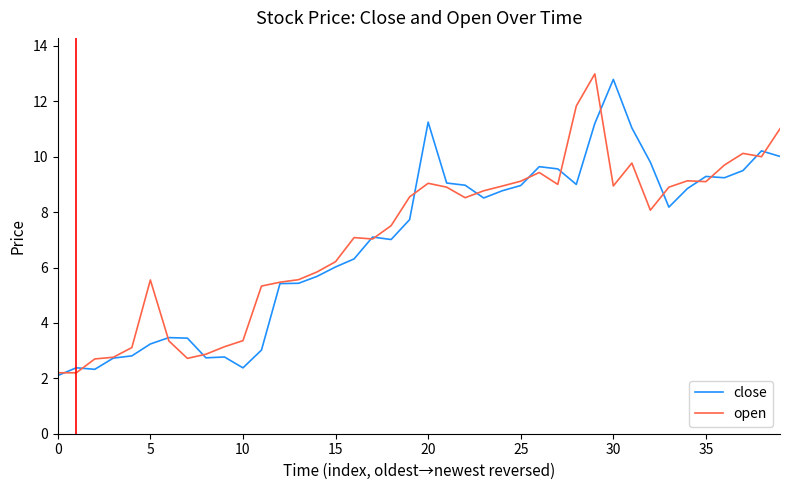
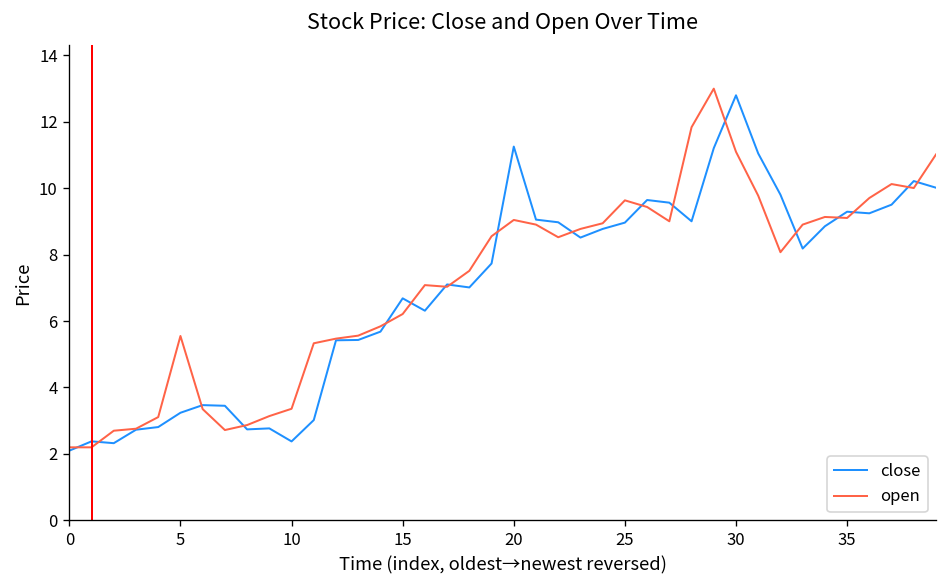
close, 15: 6.0 -> 6.7
open, 25: 9.1 -> 9.6
open, 30: 8.9 -> 11.1
